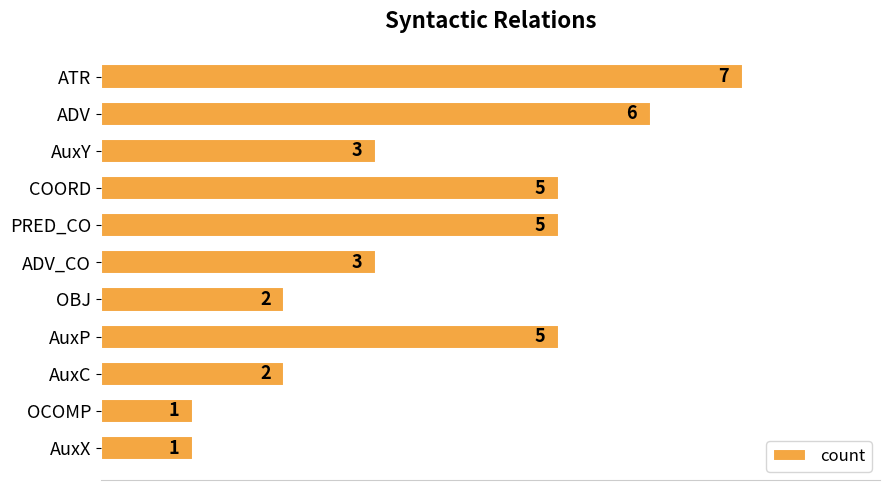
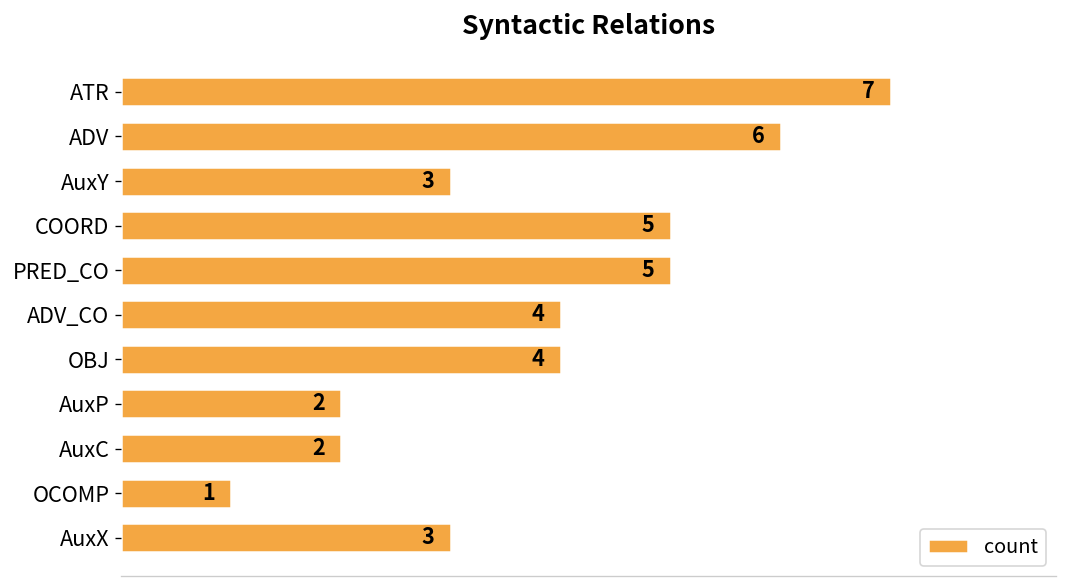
ADV_CO: 3 -> 4
OBJ: 2 -> 4
AuxP: 5 -> 2
AuxX: 1 -> 3
